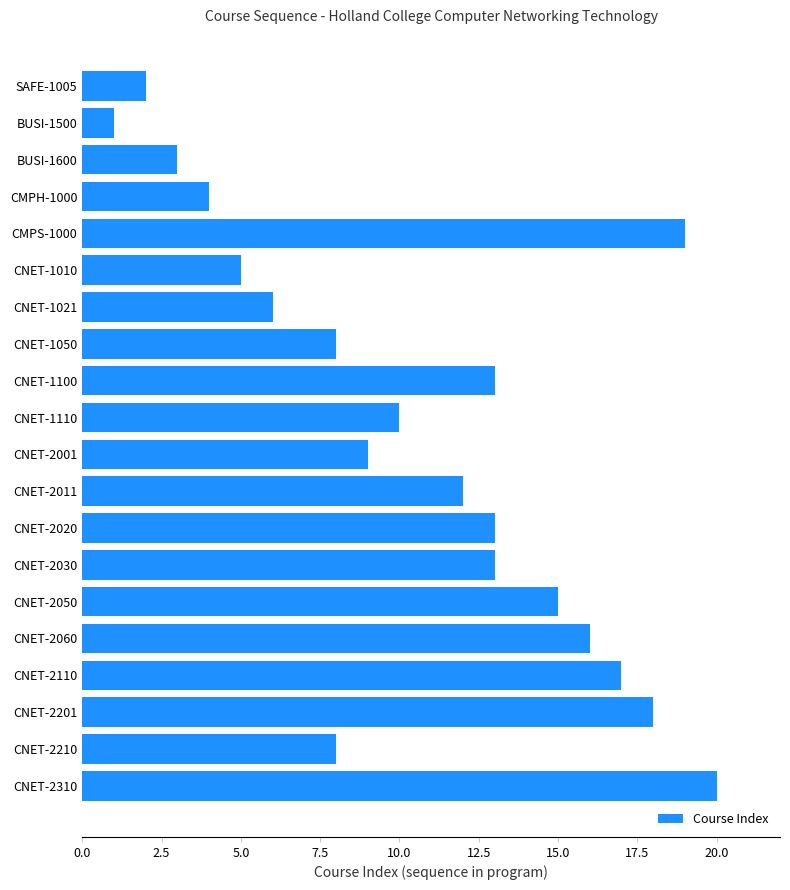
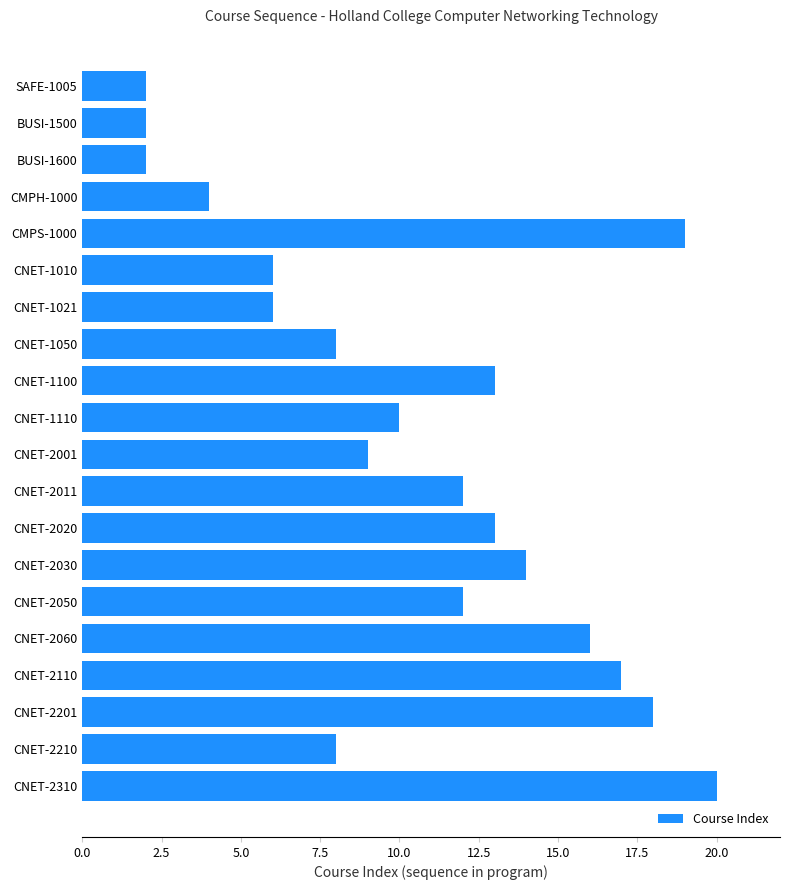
BUSI-1500: 1 -> 2
BUSI-1600: 3 -> 2
CNET-1010: 5 -> 6
CNET-2030: 13 -> 14
CNET-2050: 15 -> 12
